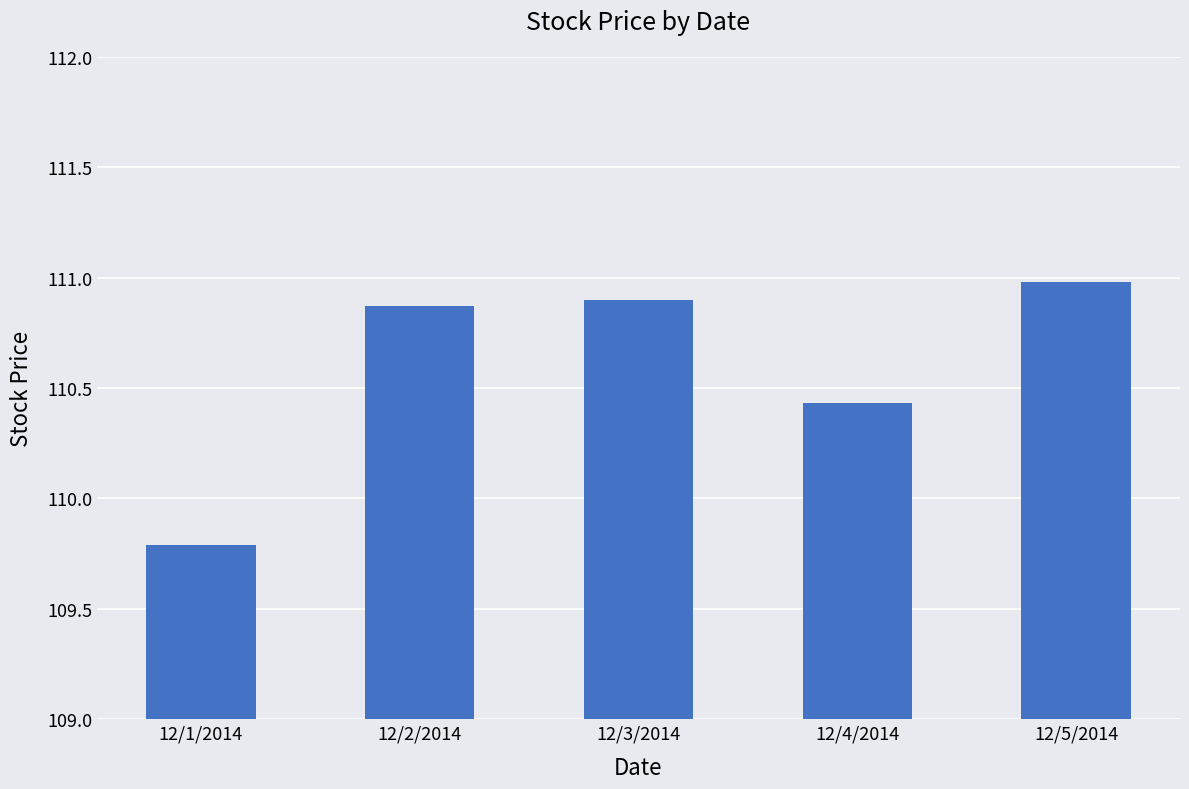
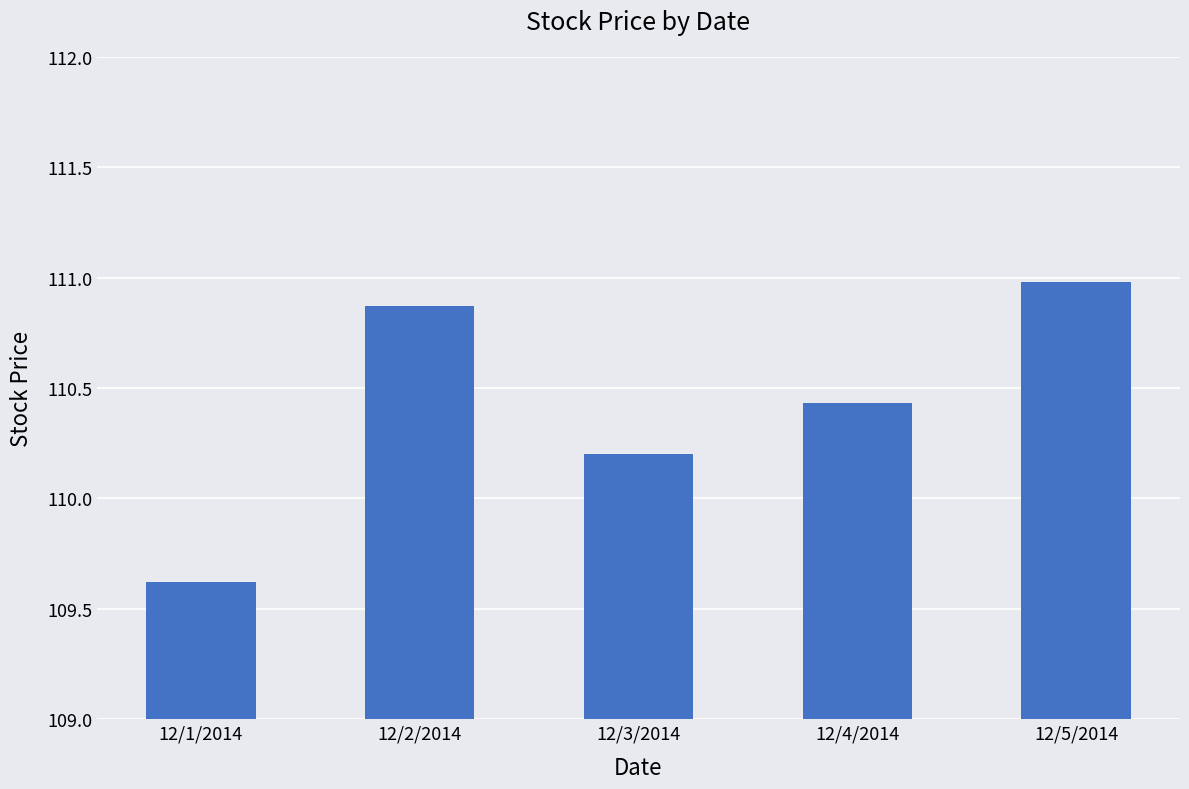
12/1/2014: 109.79 -> 109.62
12/3/2014: 110.9 -> 110.2
